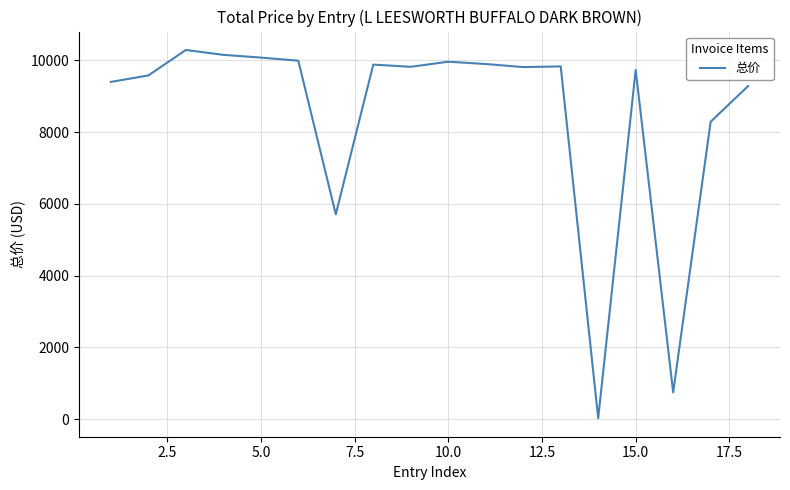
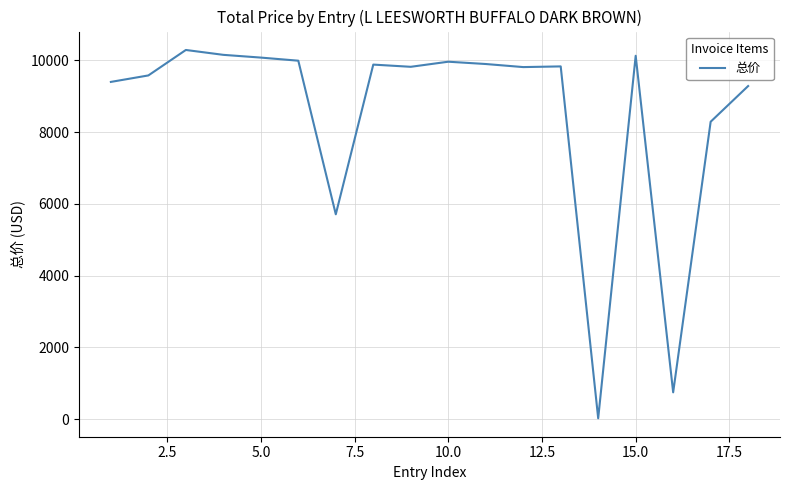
15.0: 9700 -> 10100
